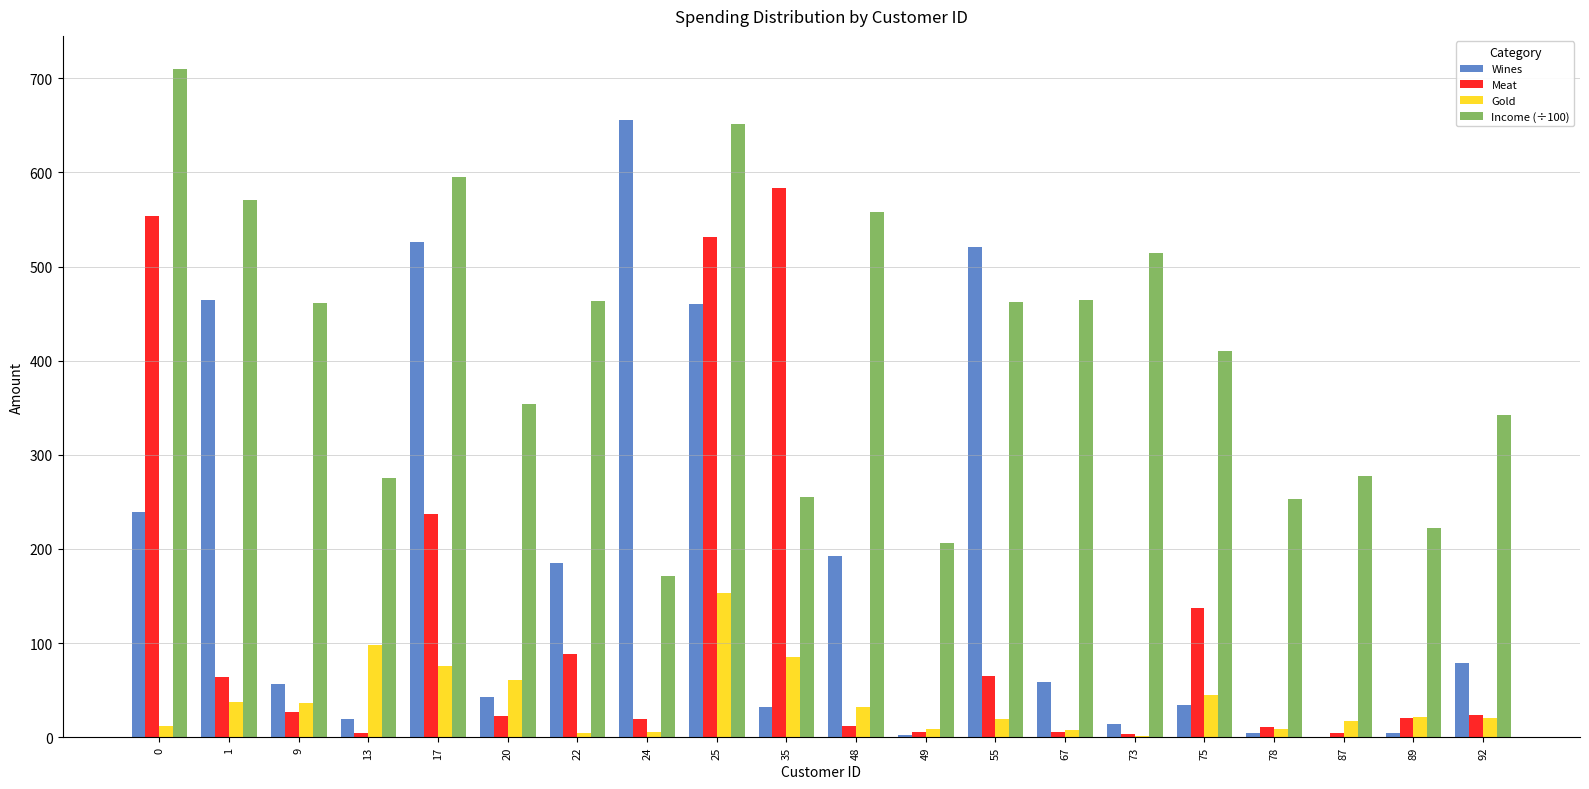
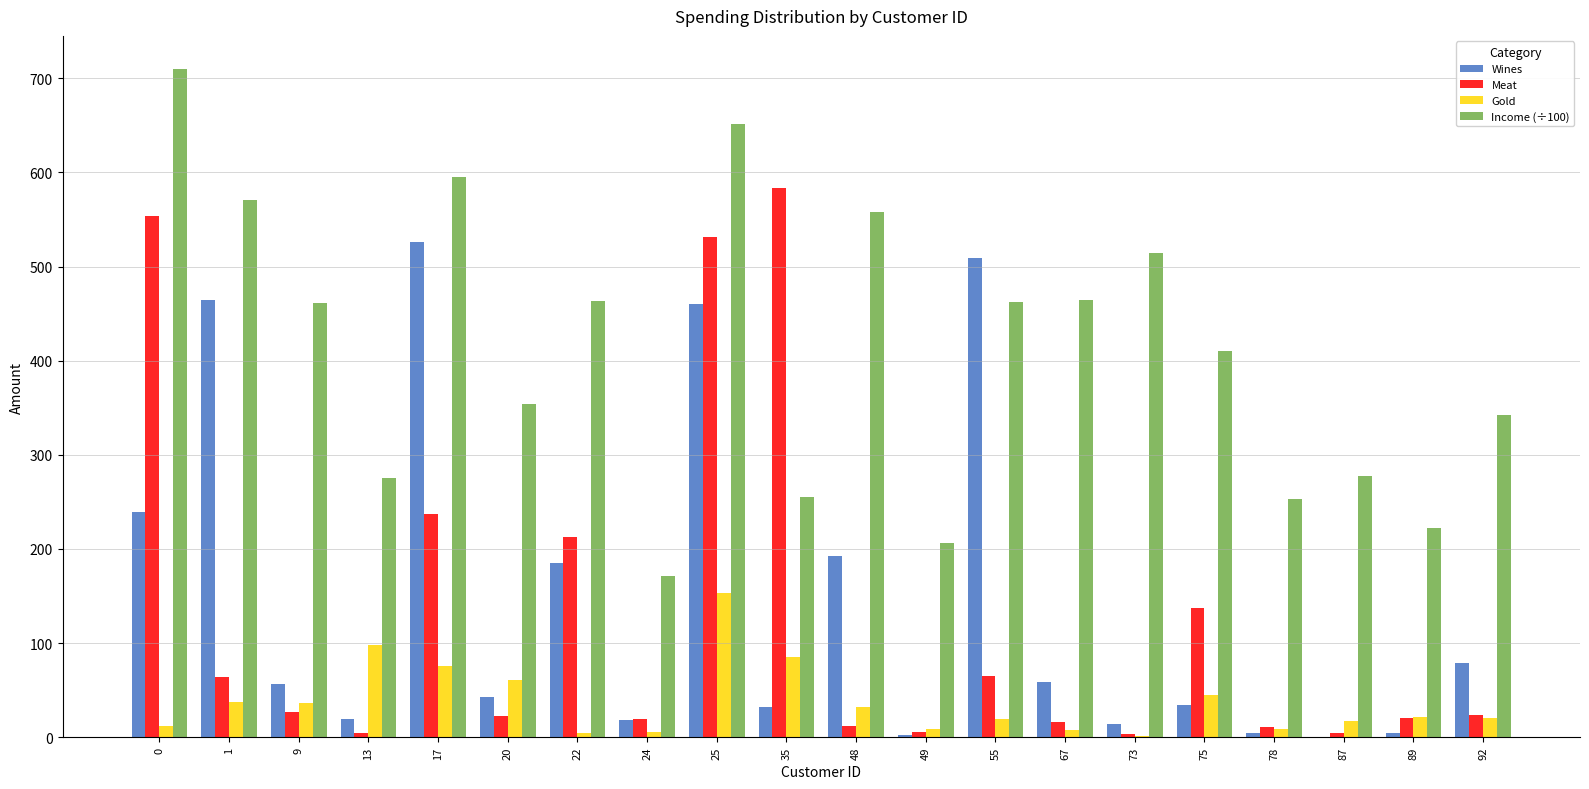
Meat, 22: 90 -> 210
Wines, 24: 660 -> 20
Wines, 55: 520 -> 510
Meat, 67: 10 -> 20
